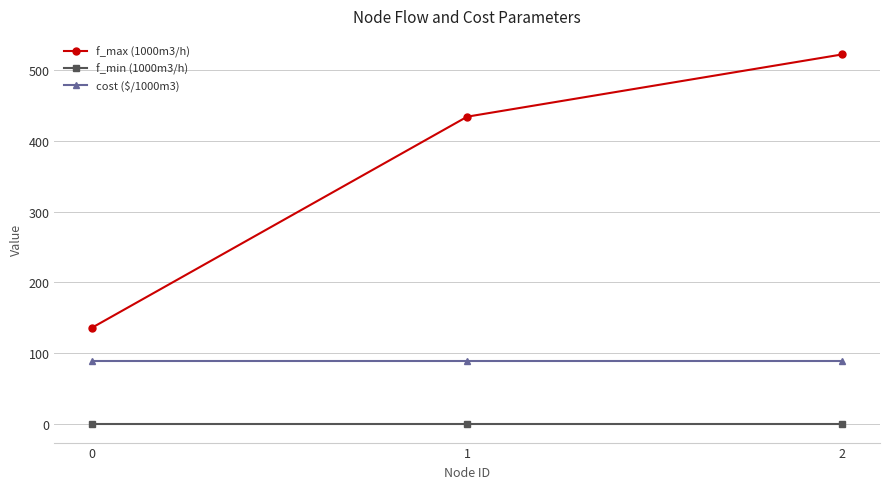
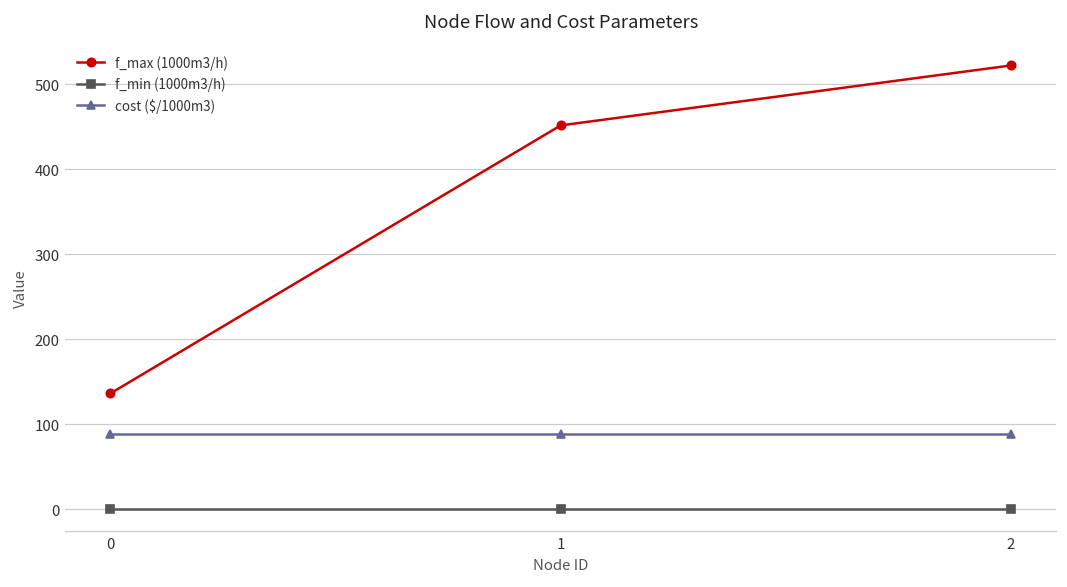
f_max (1000m3/h), 1: 430 -> 450
